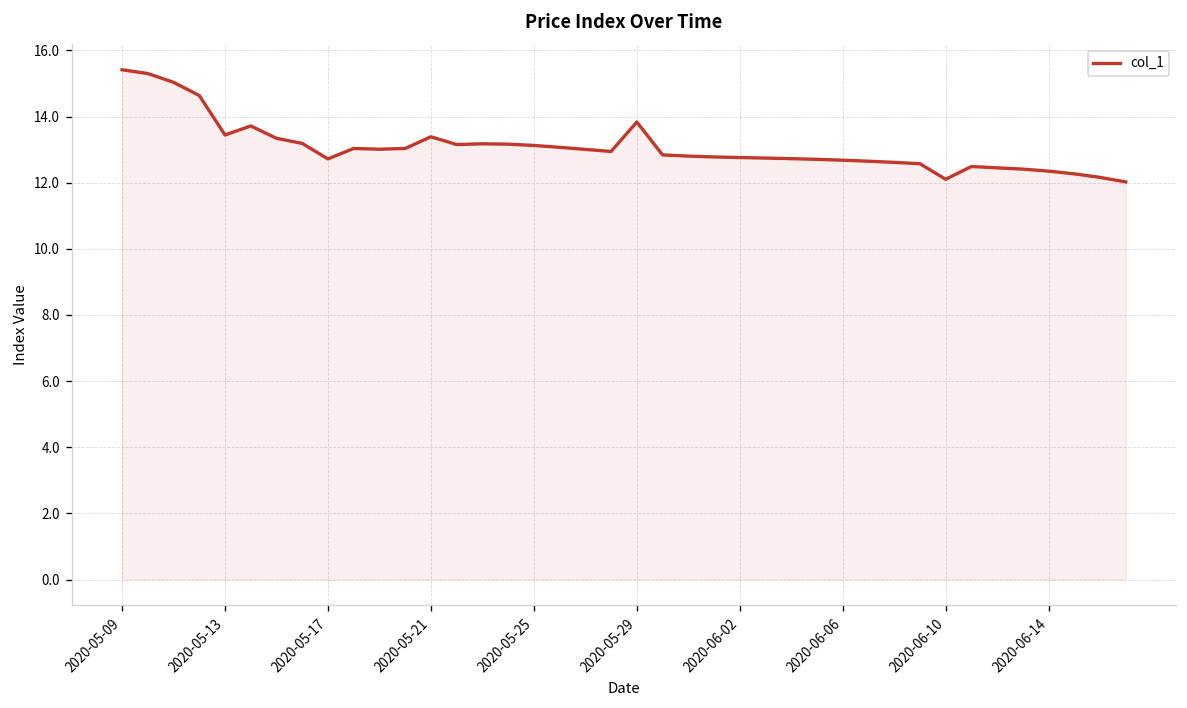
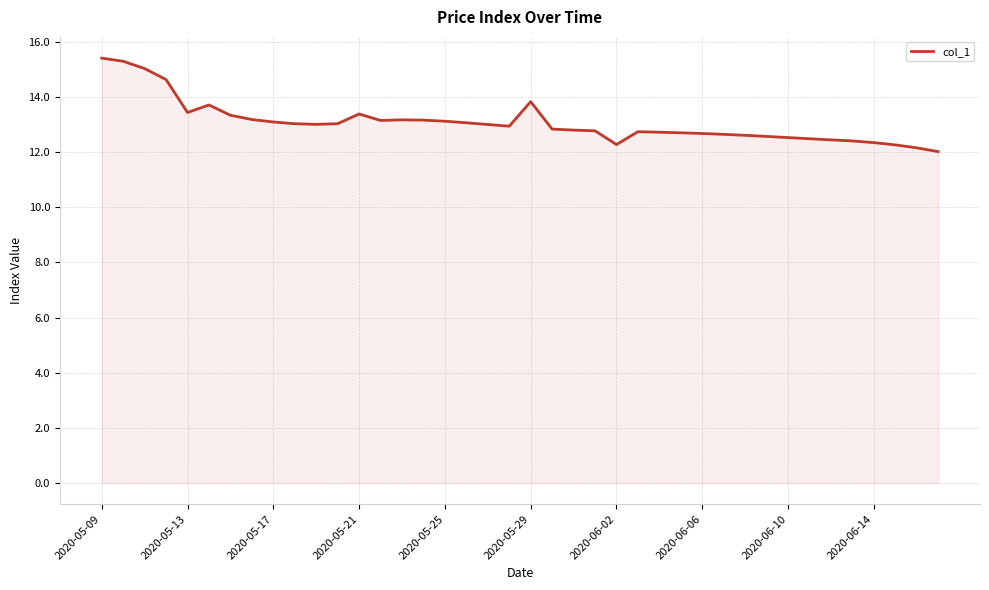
2020-05-17: 12.7 -> 13.1
2020-06-02: 12.8 -> 12.3
2020-06-10: 12.1 -> 12.5
